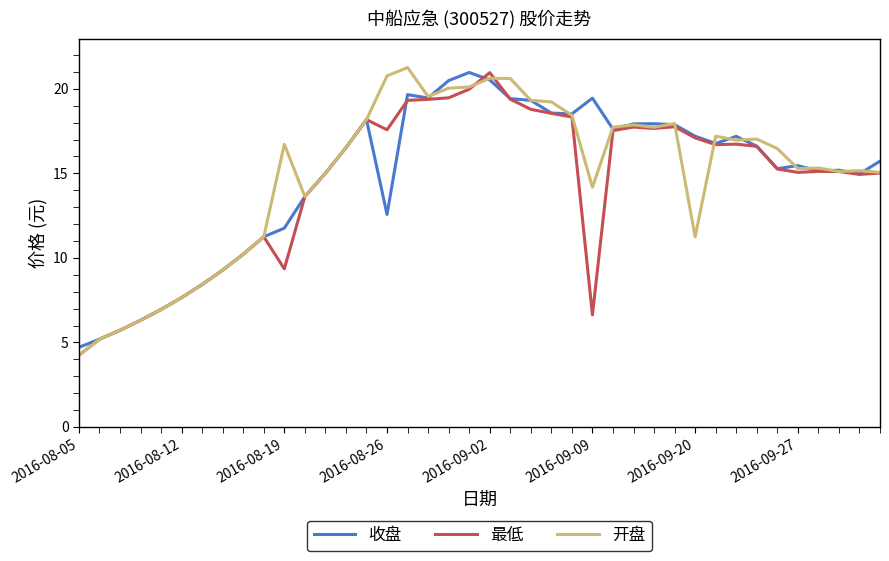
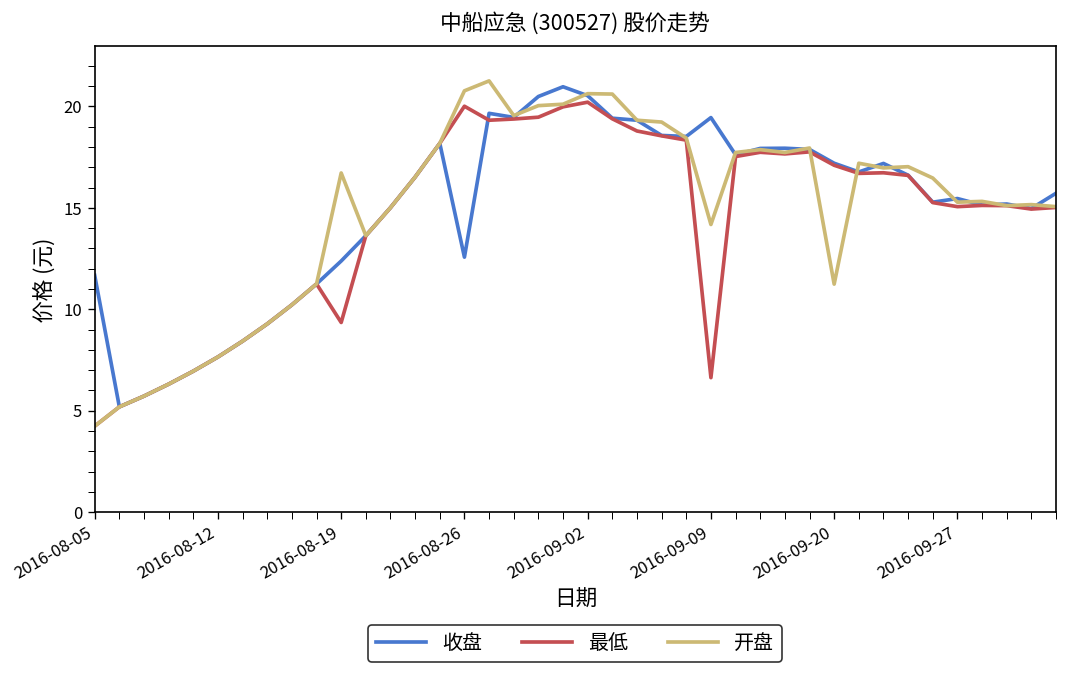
收盘, 2016-08-05: 4.7 -> 11.7
收盘, 2016-08-19: 11.8 -> 12.4
最低, 2016-08-26: 17.6 -> 20.0
最低, 2016-09-02: 21.0 -> 20.2
